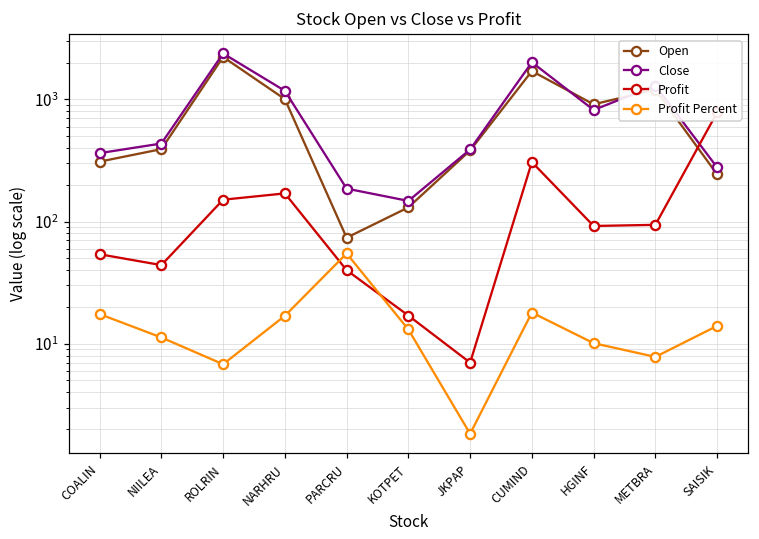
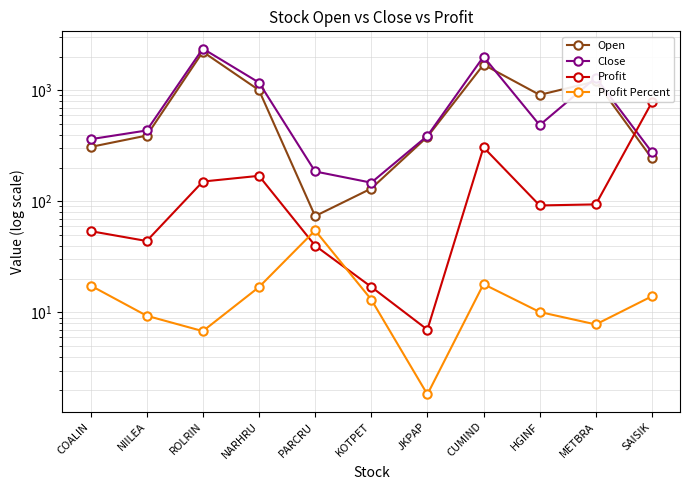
Profit Percent, NIILEA: 11 -> 9
Close, HGINF: 800 -> 500
